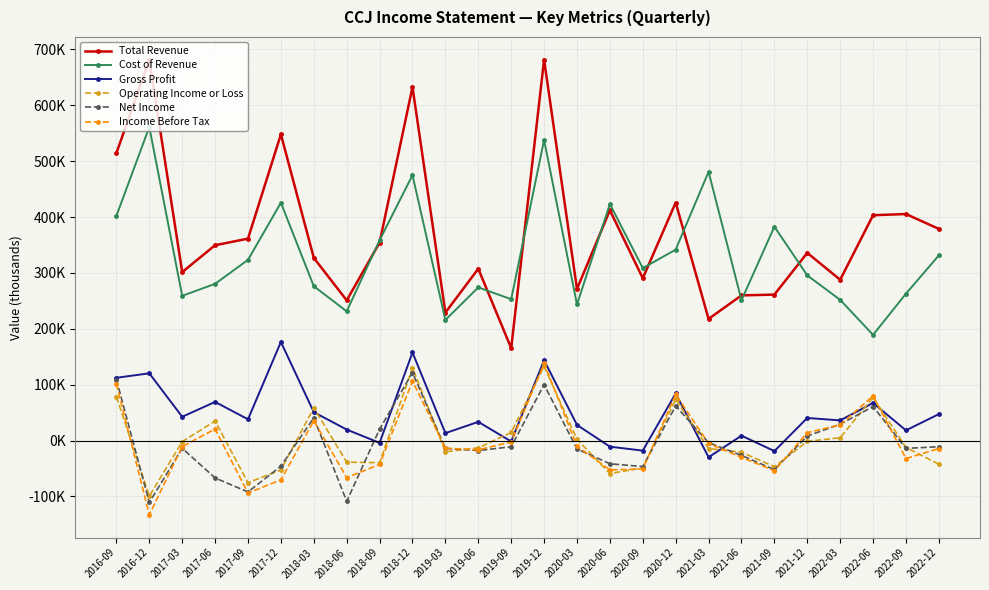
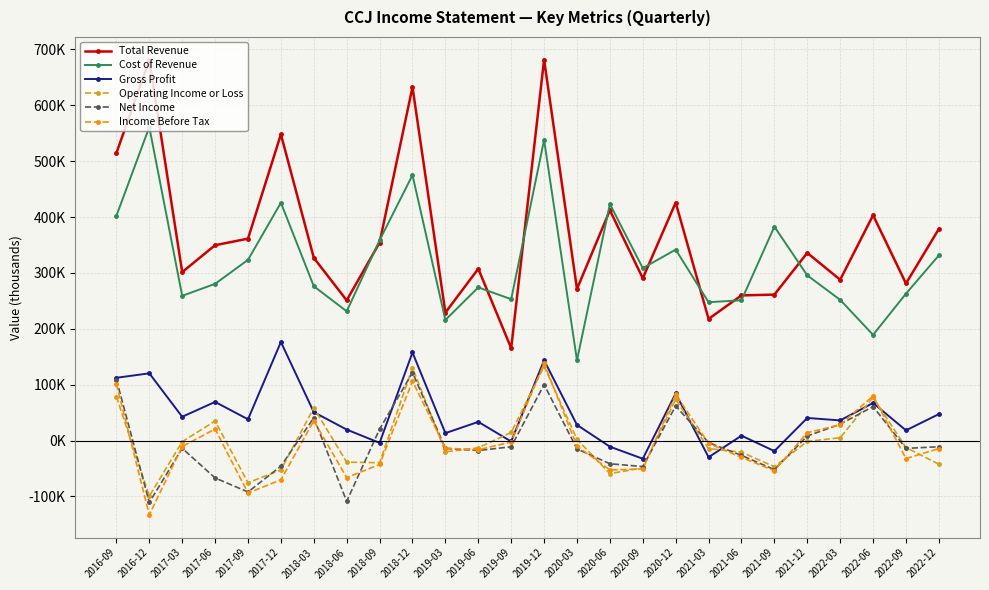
Cost of Revenue, 2020-03: 240000 -> 140000
Gross Profit, 2020-09: -20000 -> -30000
Cost of Revenue, 2021-03: 480000 -> 250000
Total Revenue, 2022-09: 410000 -> 280000
